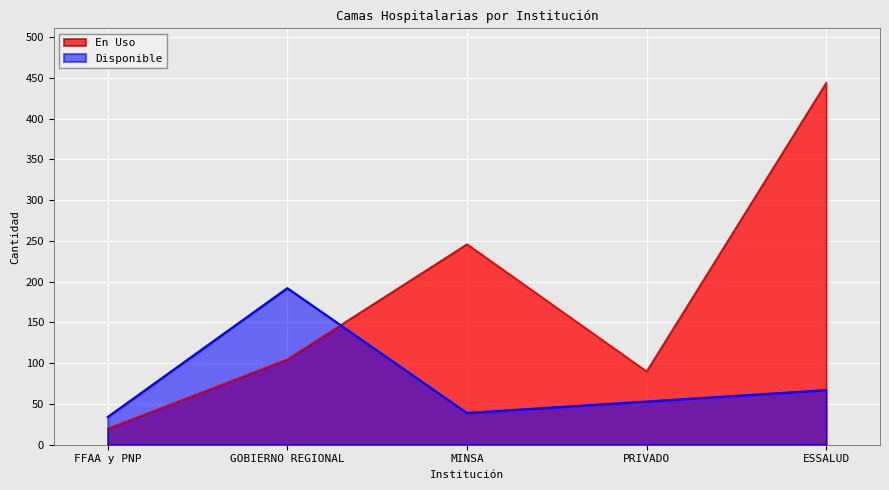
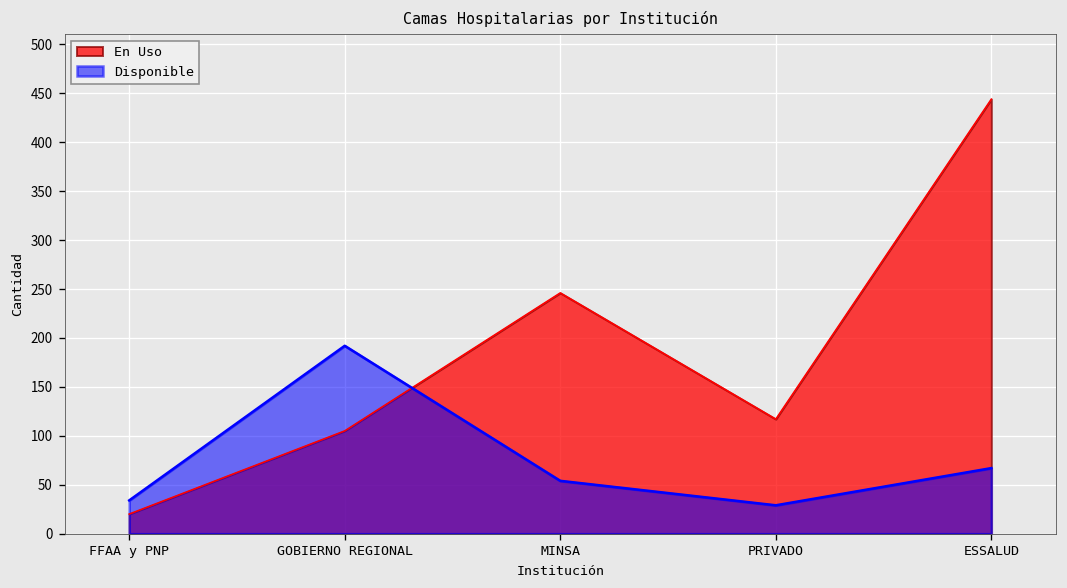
Disponible, MINSA: 40 -> 50
En Uso, PRIVADO: 90 -> 120
Disponible, PRIVADO: 50 -> 30
